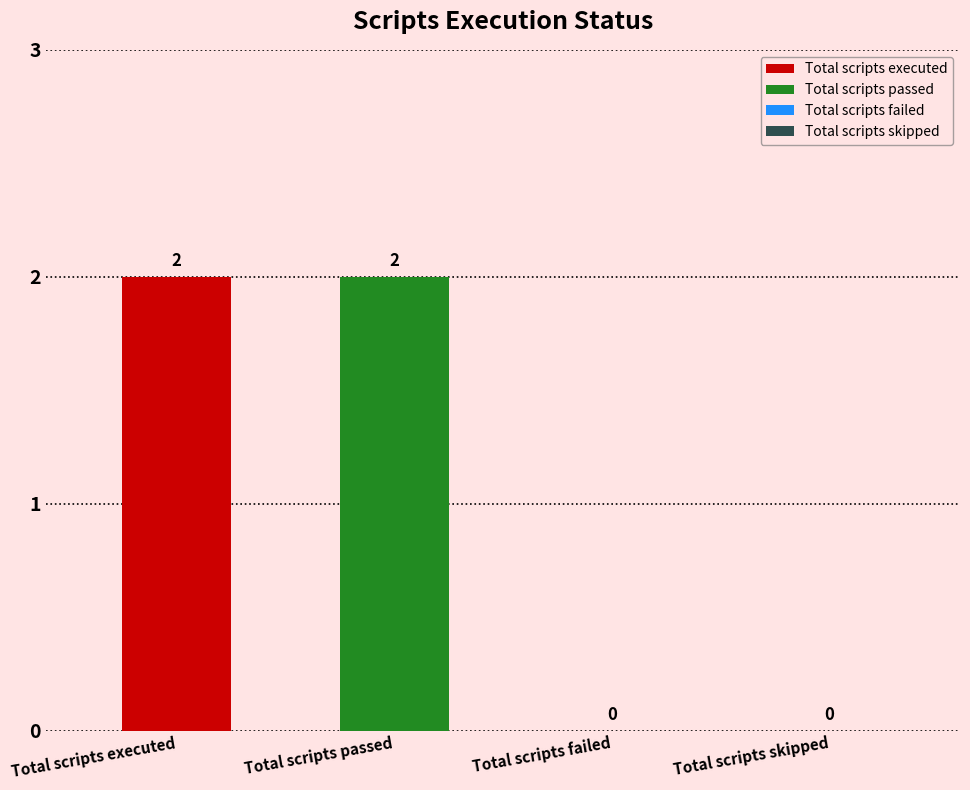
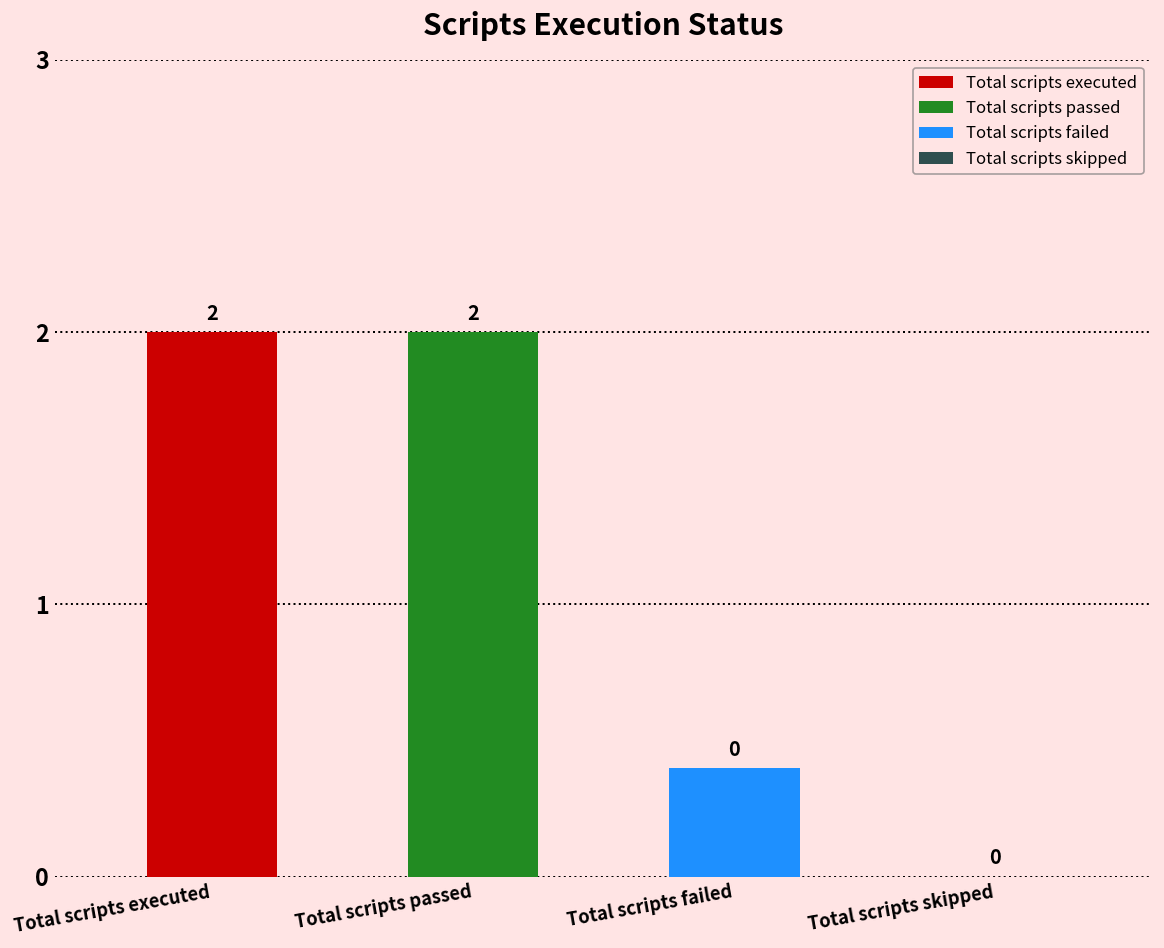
Total scripts failed: 0.0 -> 0.4
